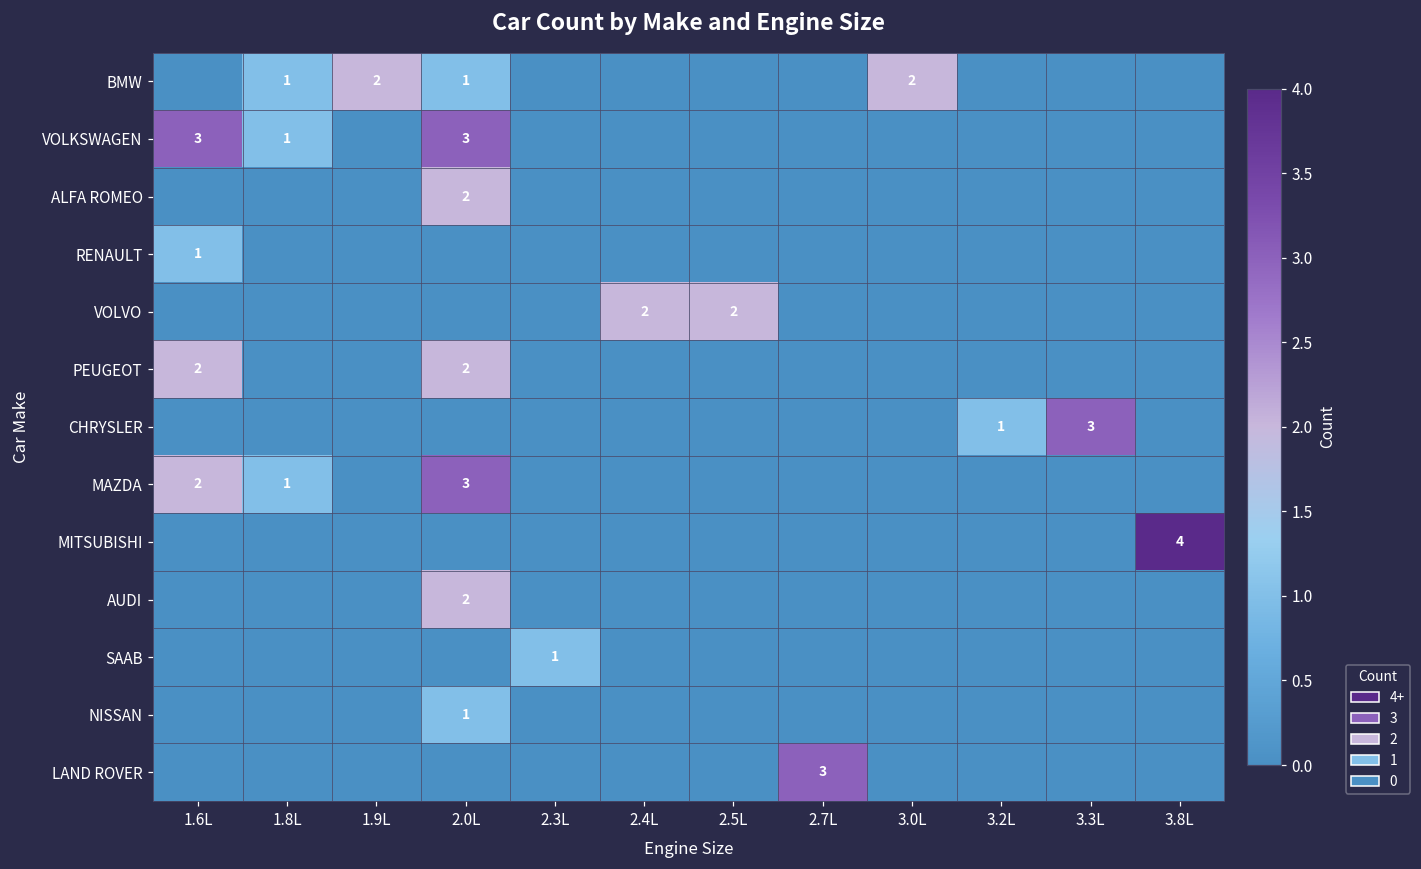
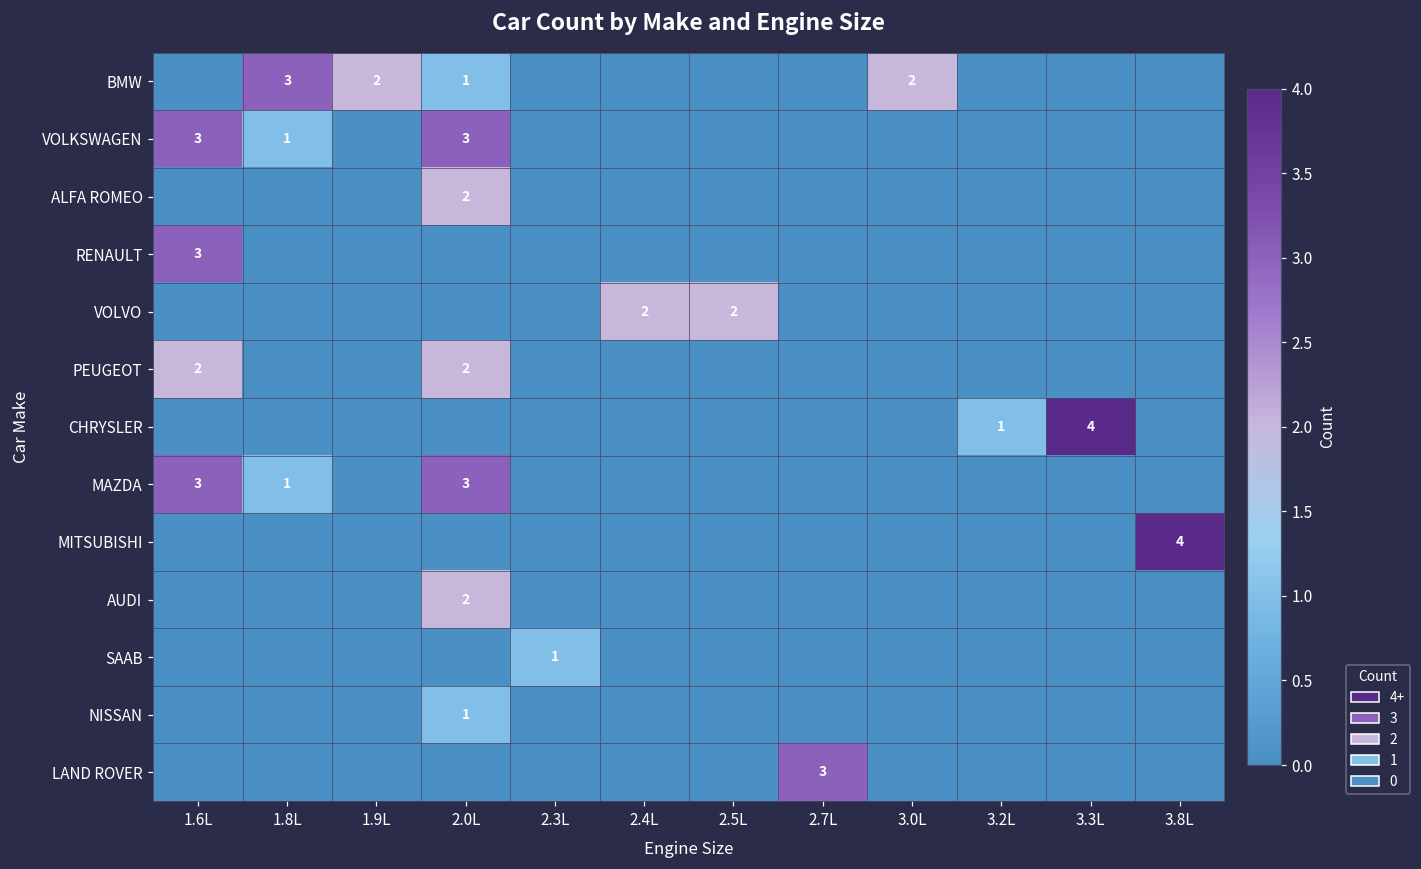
BMW, 1.8L: 1 -> 3
RENAULT, 1.6L: 1 -> 3
CHRYSLER, 3.3L: 3 -> 4
MAZDA, 1.6L: 2 -> 3
